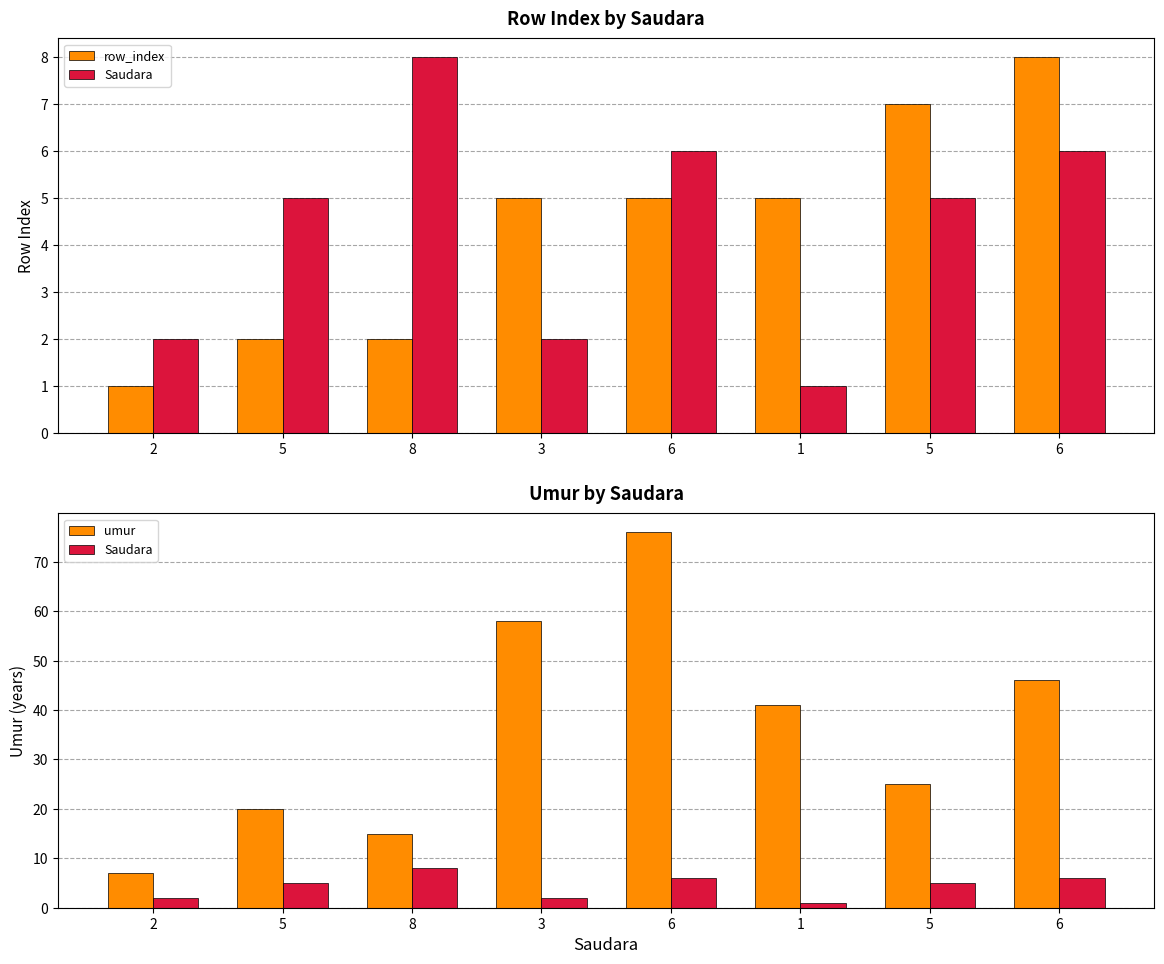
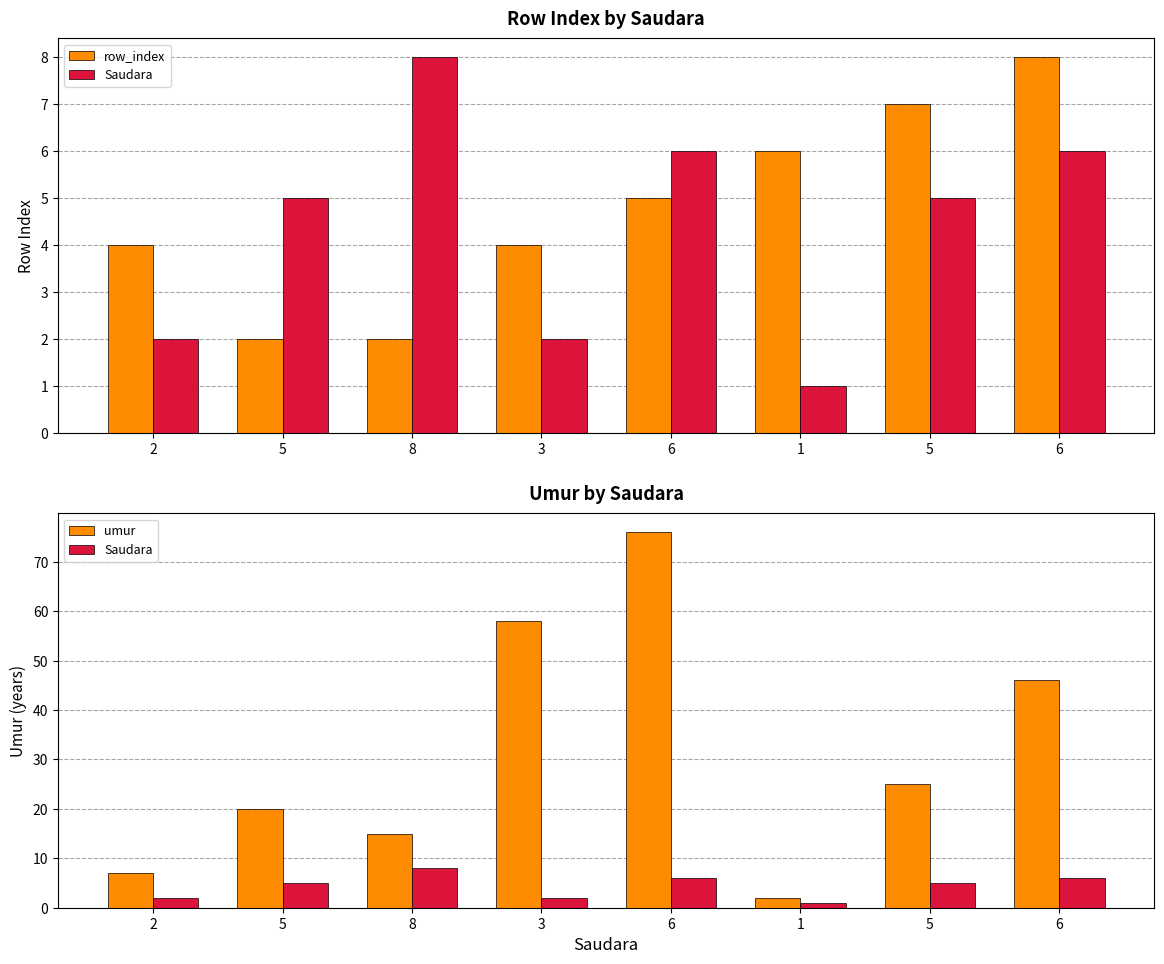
Row Index by Saudara, row_index, 2: 1 -> 4
Row Index by Saudara, row_index, 3: 5 -> 4
Row Index by Saudara, row_index, 1: 5 -> 6
Umur by Saudara, umur, 1: 41 -> 2
